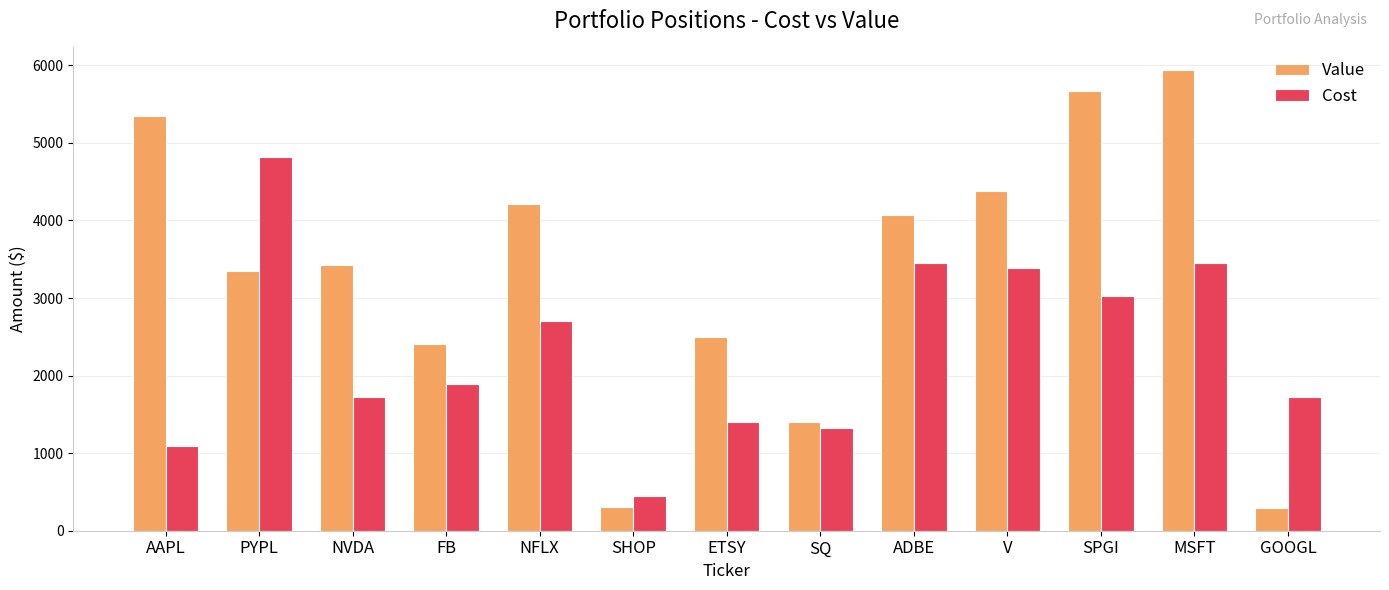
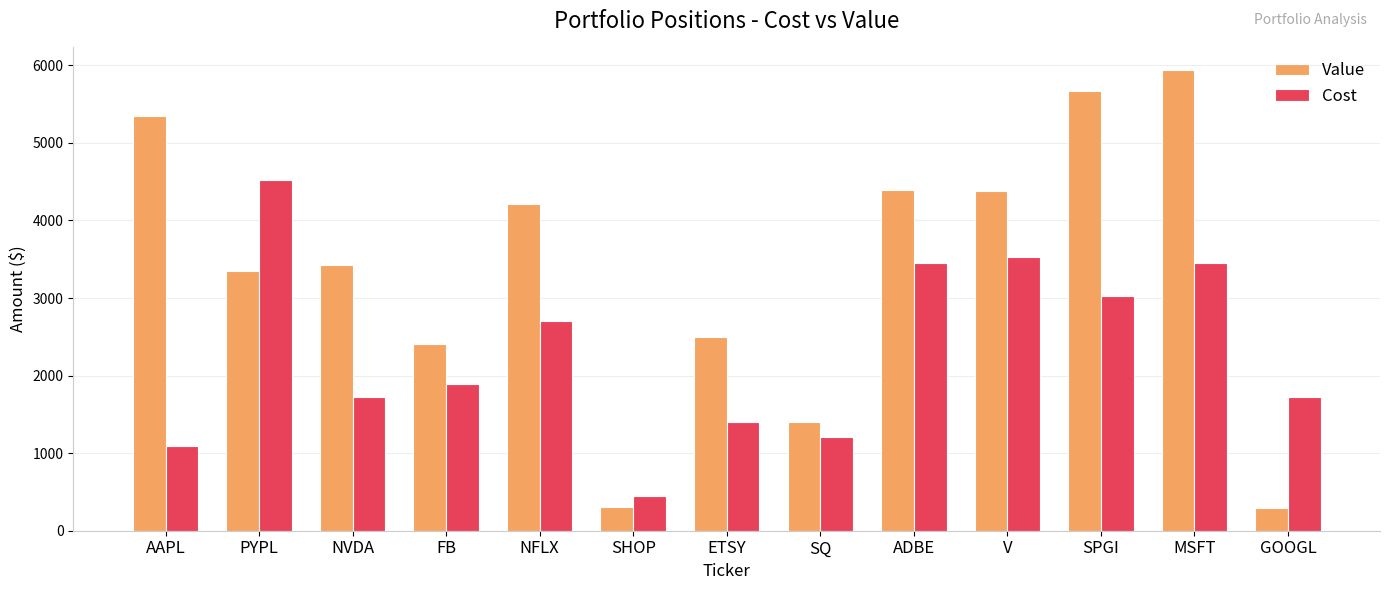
Cost, PYPL: 4800 -> 4500
Cost, SQ: 1300 -> 1200
Value, ADBE: 4100 -> 4400
Cost, V: 3400 -> 3500
